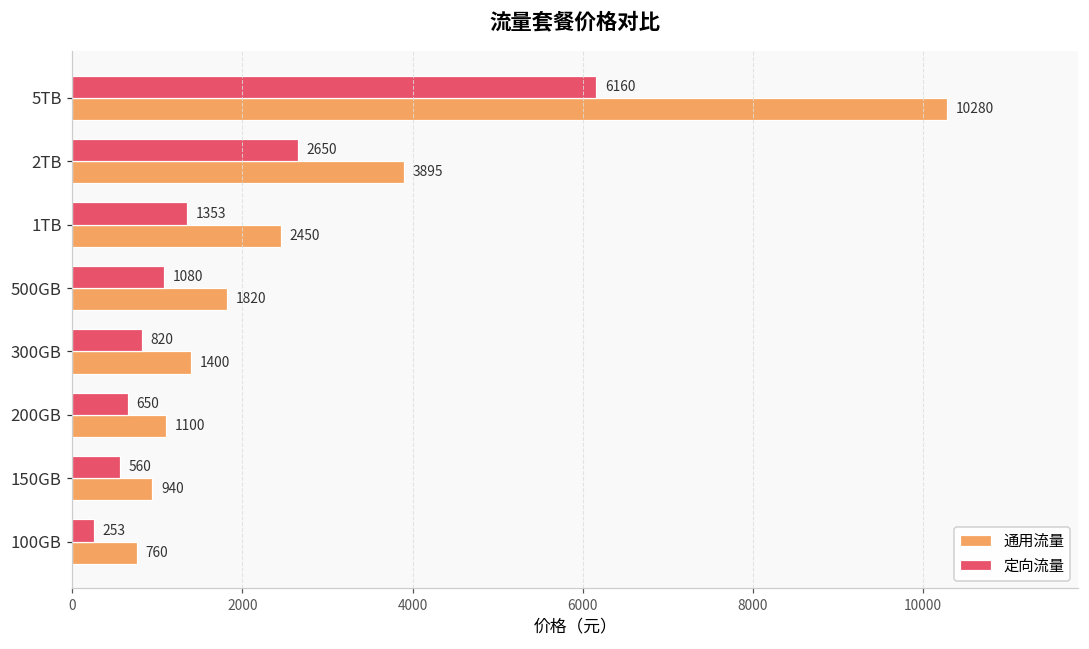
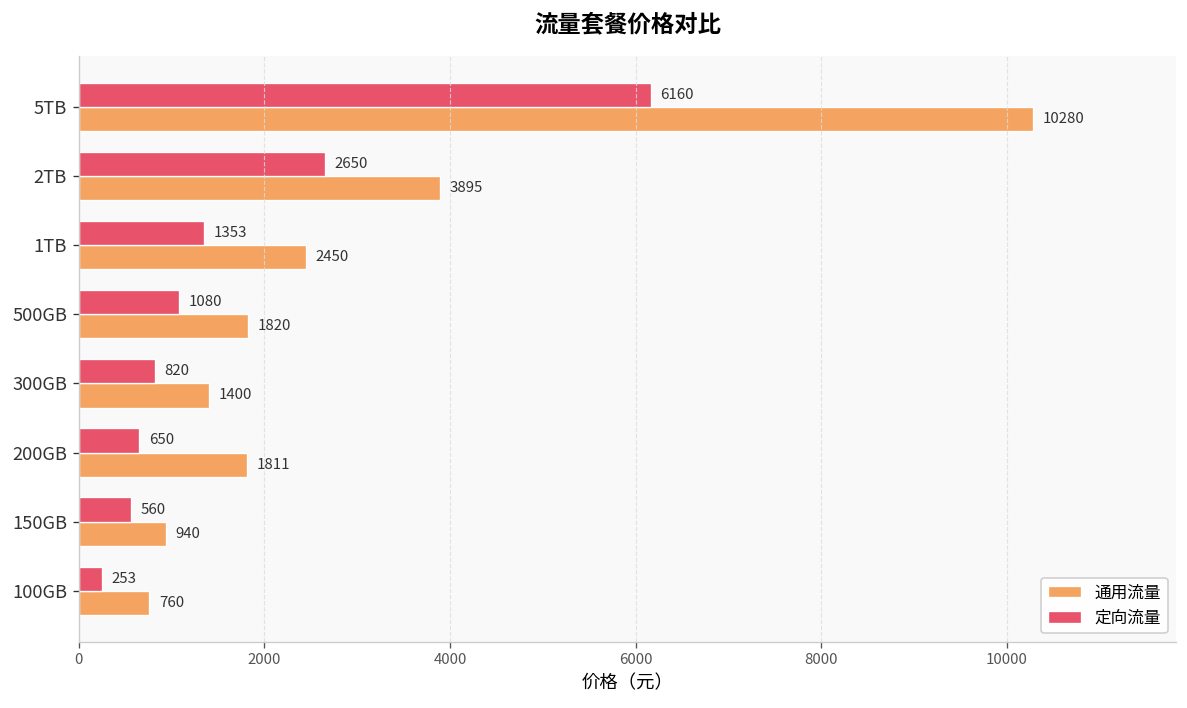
通用流量, 200GB: 1100 -> 1811
